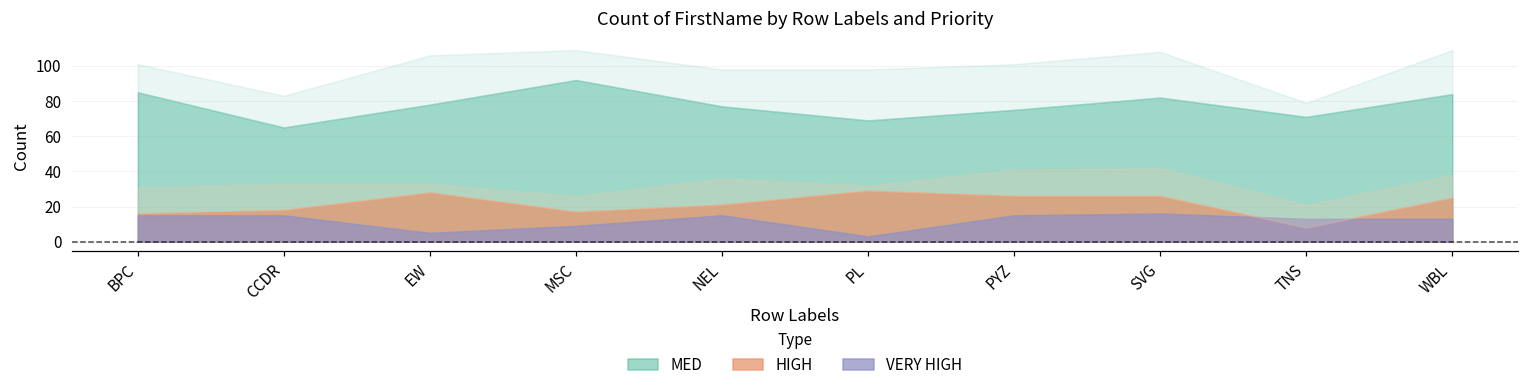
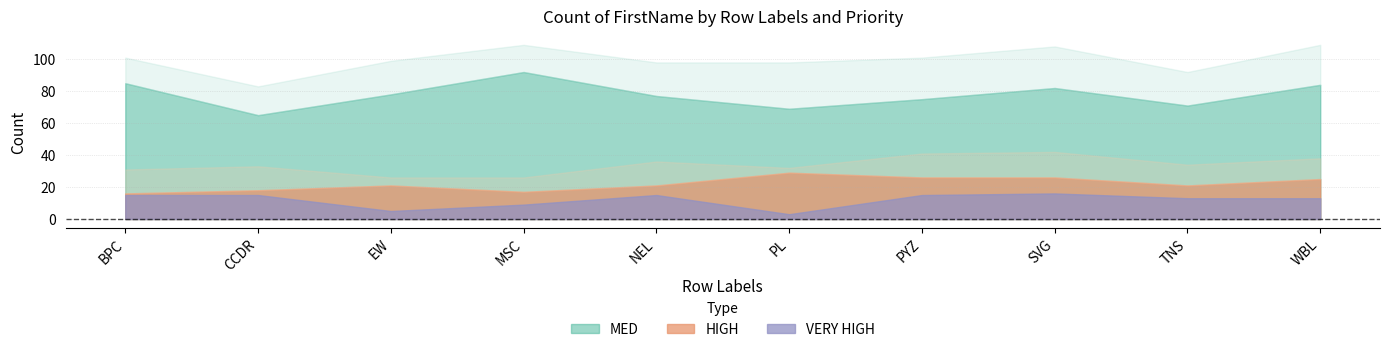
HIGH, EW: 28 -> 21
HIGH, TNS: 8 -> 21
